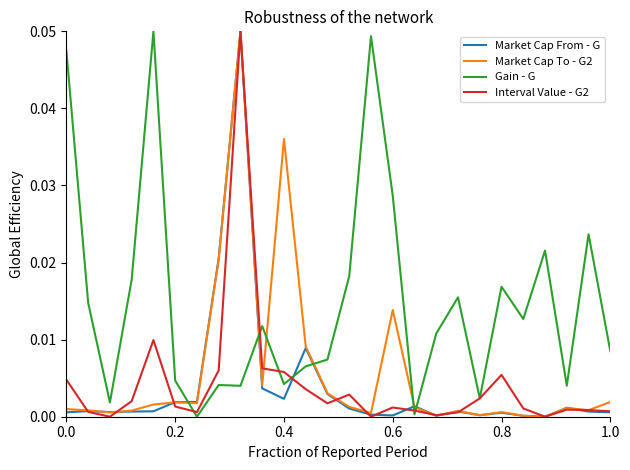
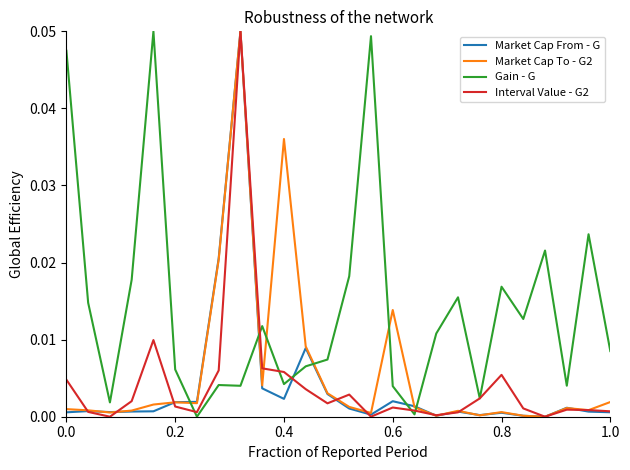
Gain - G, 0.2: 0.005 -> 0.006
Market Cap From - G, 0.6: 0.000 -> 0.002
Gain - G, 0.6: 0.029 -> 0.004
